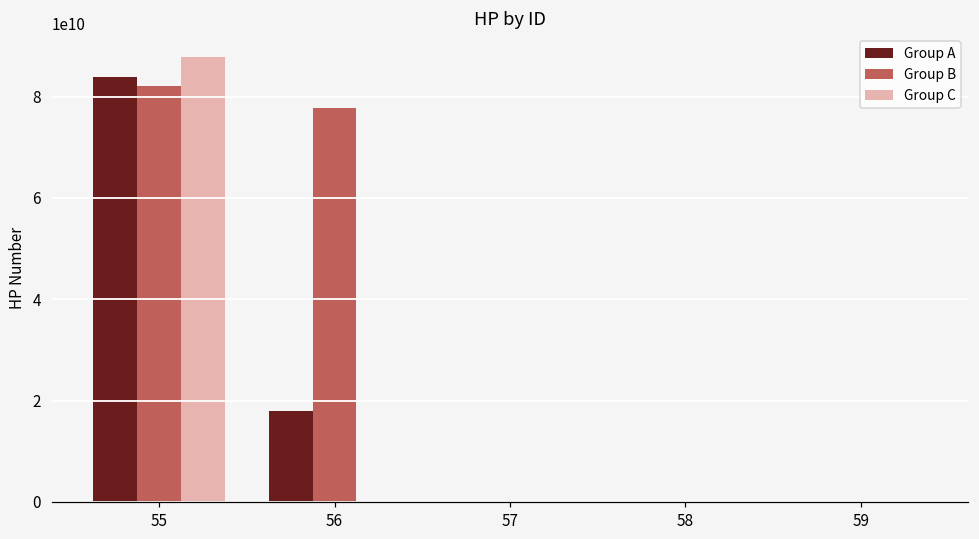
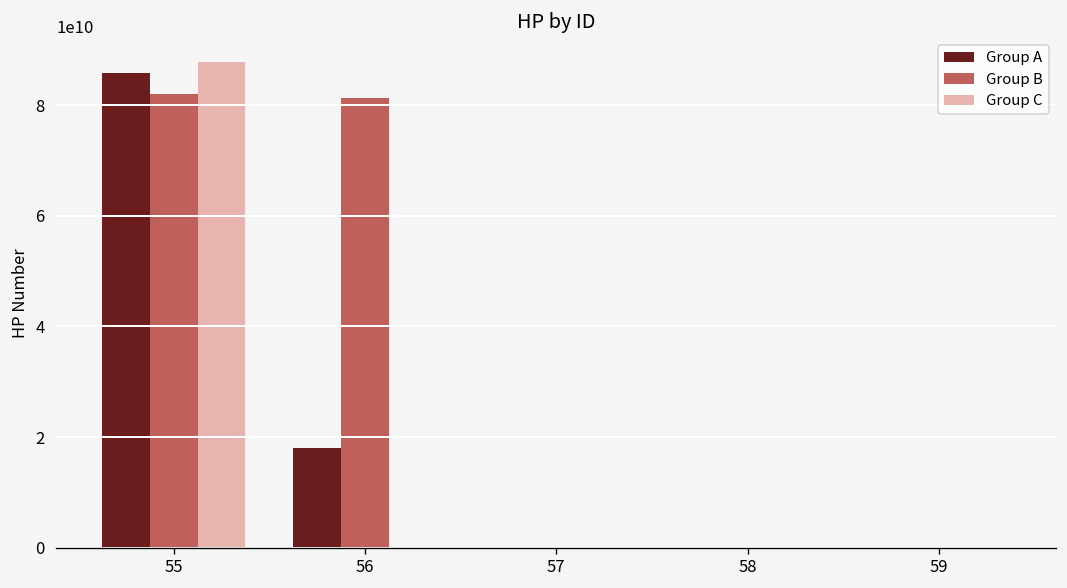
Group A, 55: 84000000000 -> 86000000000
Group B, 56: 78000000000 -> 81000000000
